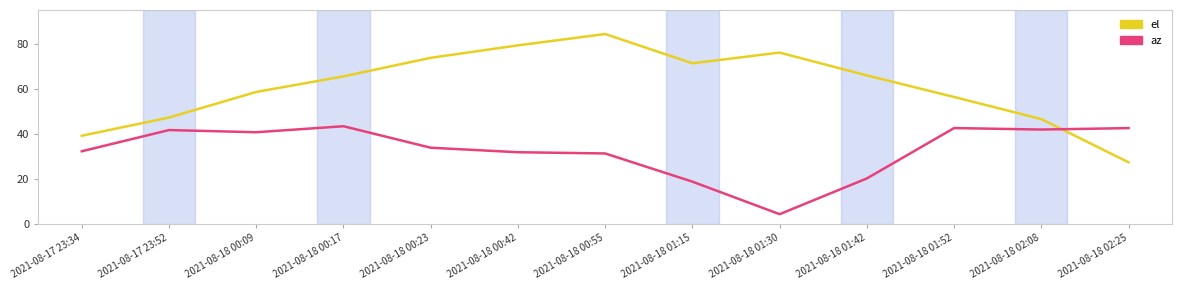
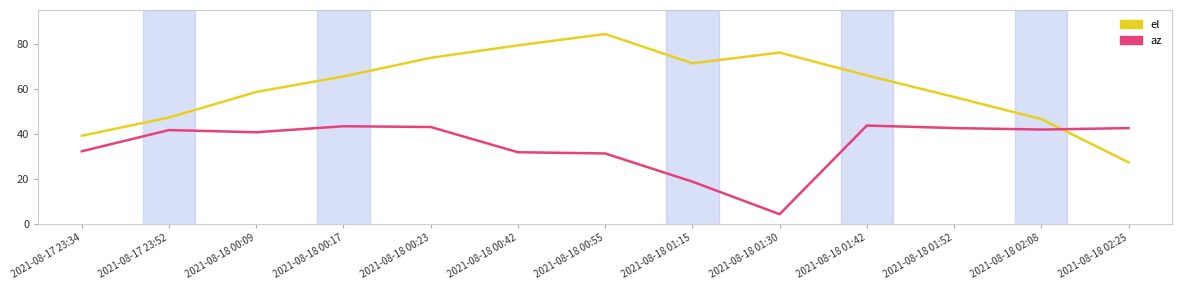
az, 2021-08-18 00:23: 34 -> 43
az, 2021-08-18 01:42: 20 -> 44
